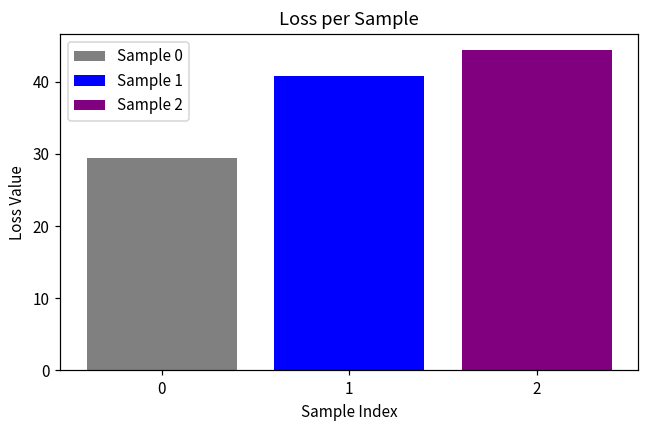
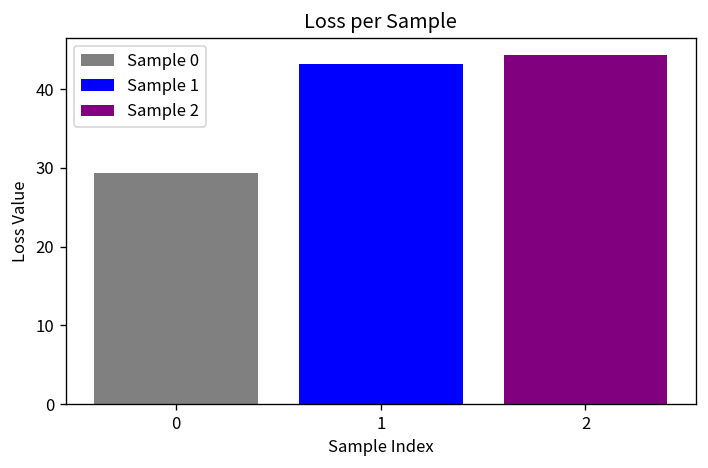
1: 41 -> 43
